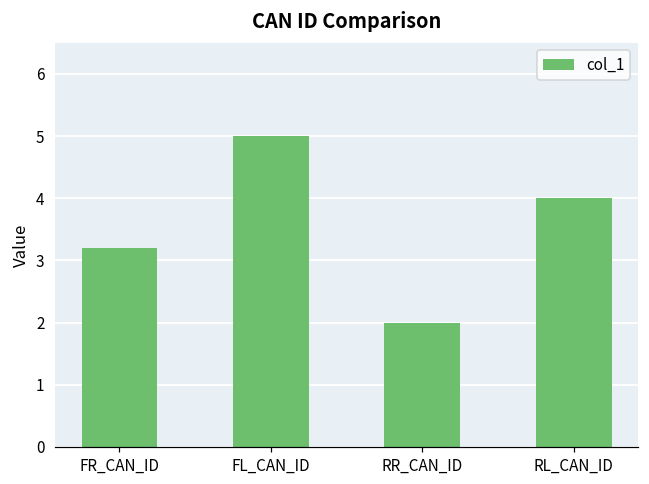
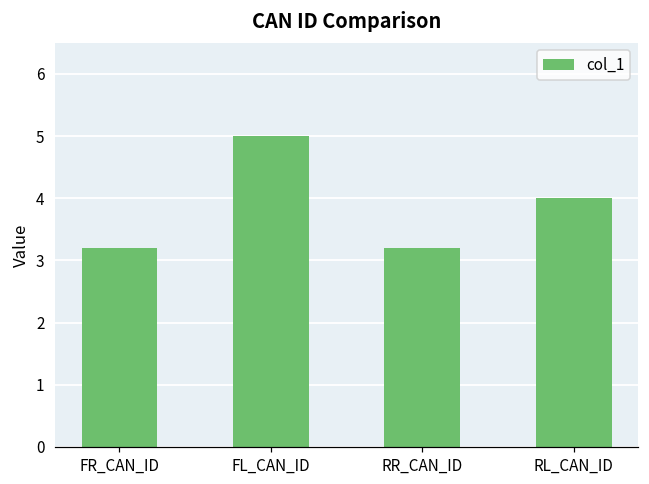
RR_CAN_ID: 2.0 -> 3.2
